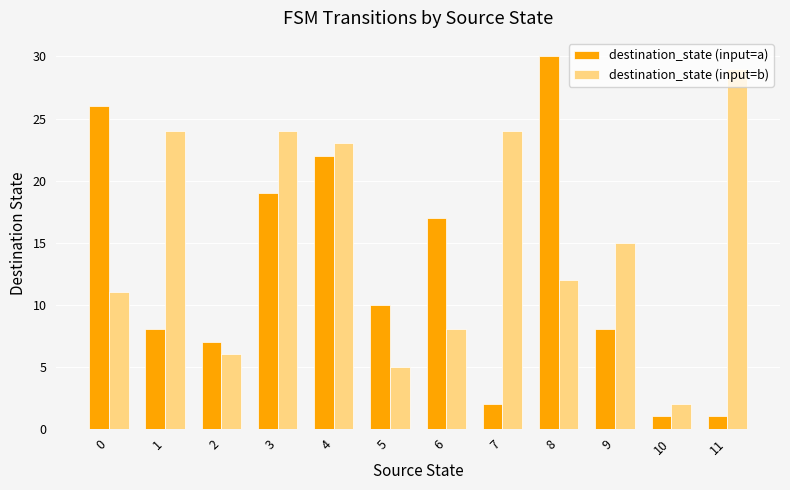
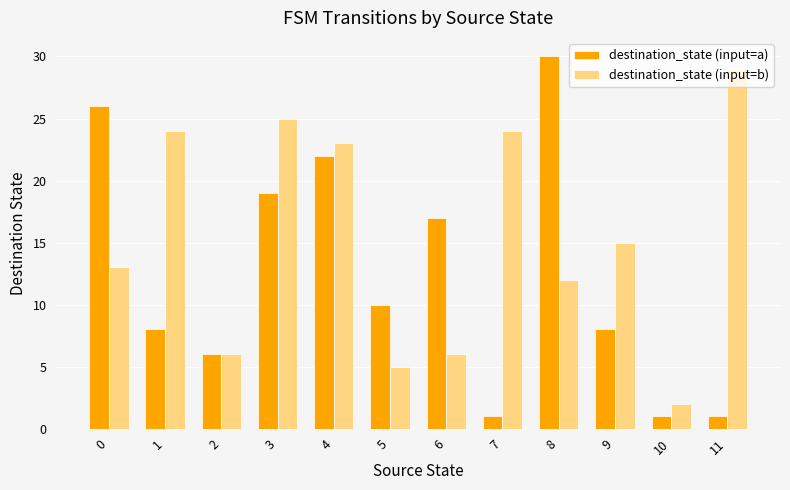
destination_state (input=b), 0: 11 -> 13
destination_state (input=a), 2: 7 -> 6
destination_state (input=b), 3: 24 -> 25
destination_state (input=b), 6: 8 -> 6
destination_state (input=a), 7: 2 -> 1
